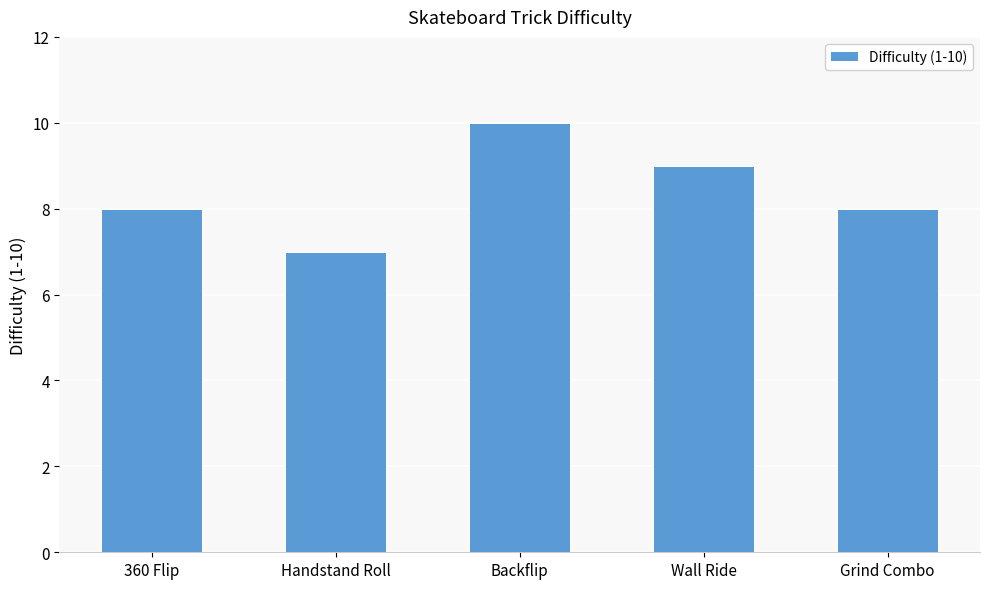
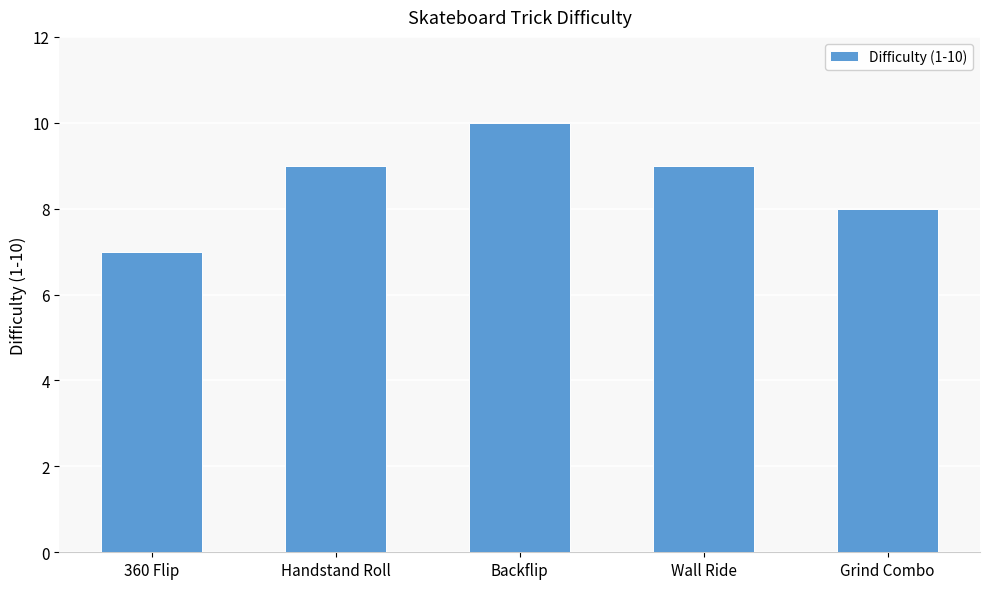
360 Flip: 8 -> 7
Handstand Roll: 7 -> 9
